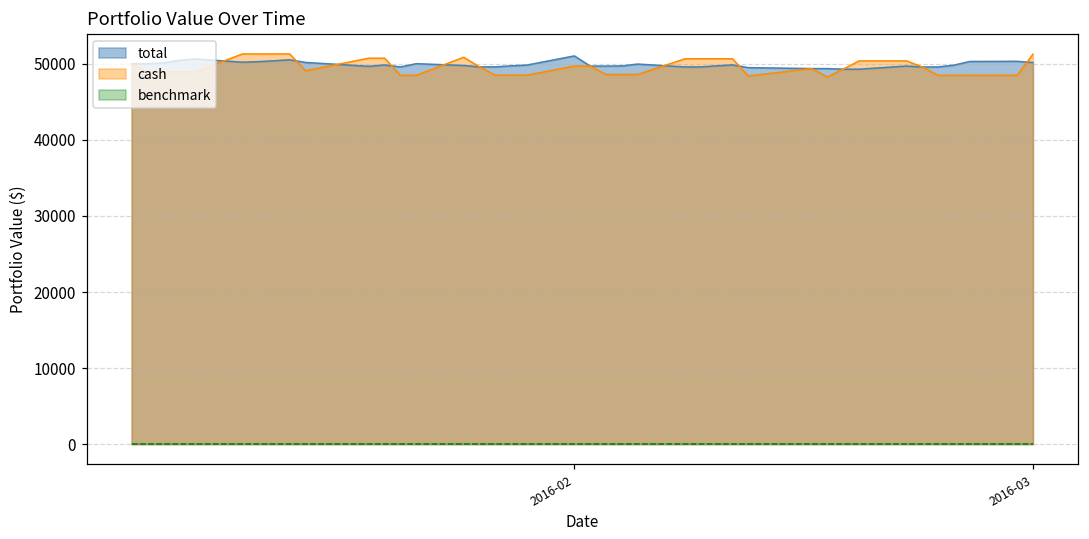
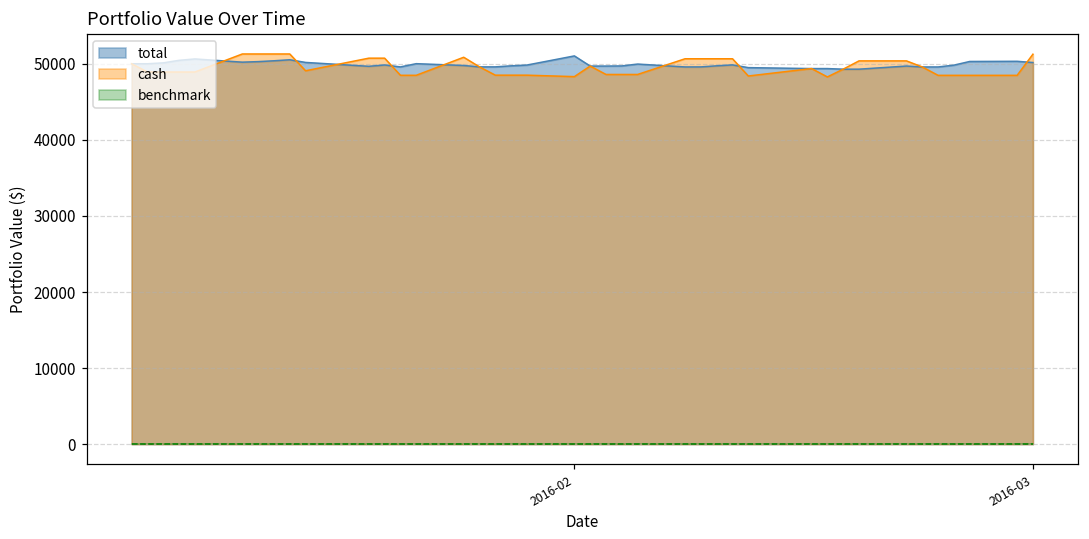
cash, 2016-02: 50000 -> 48000
